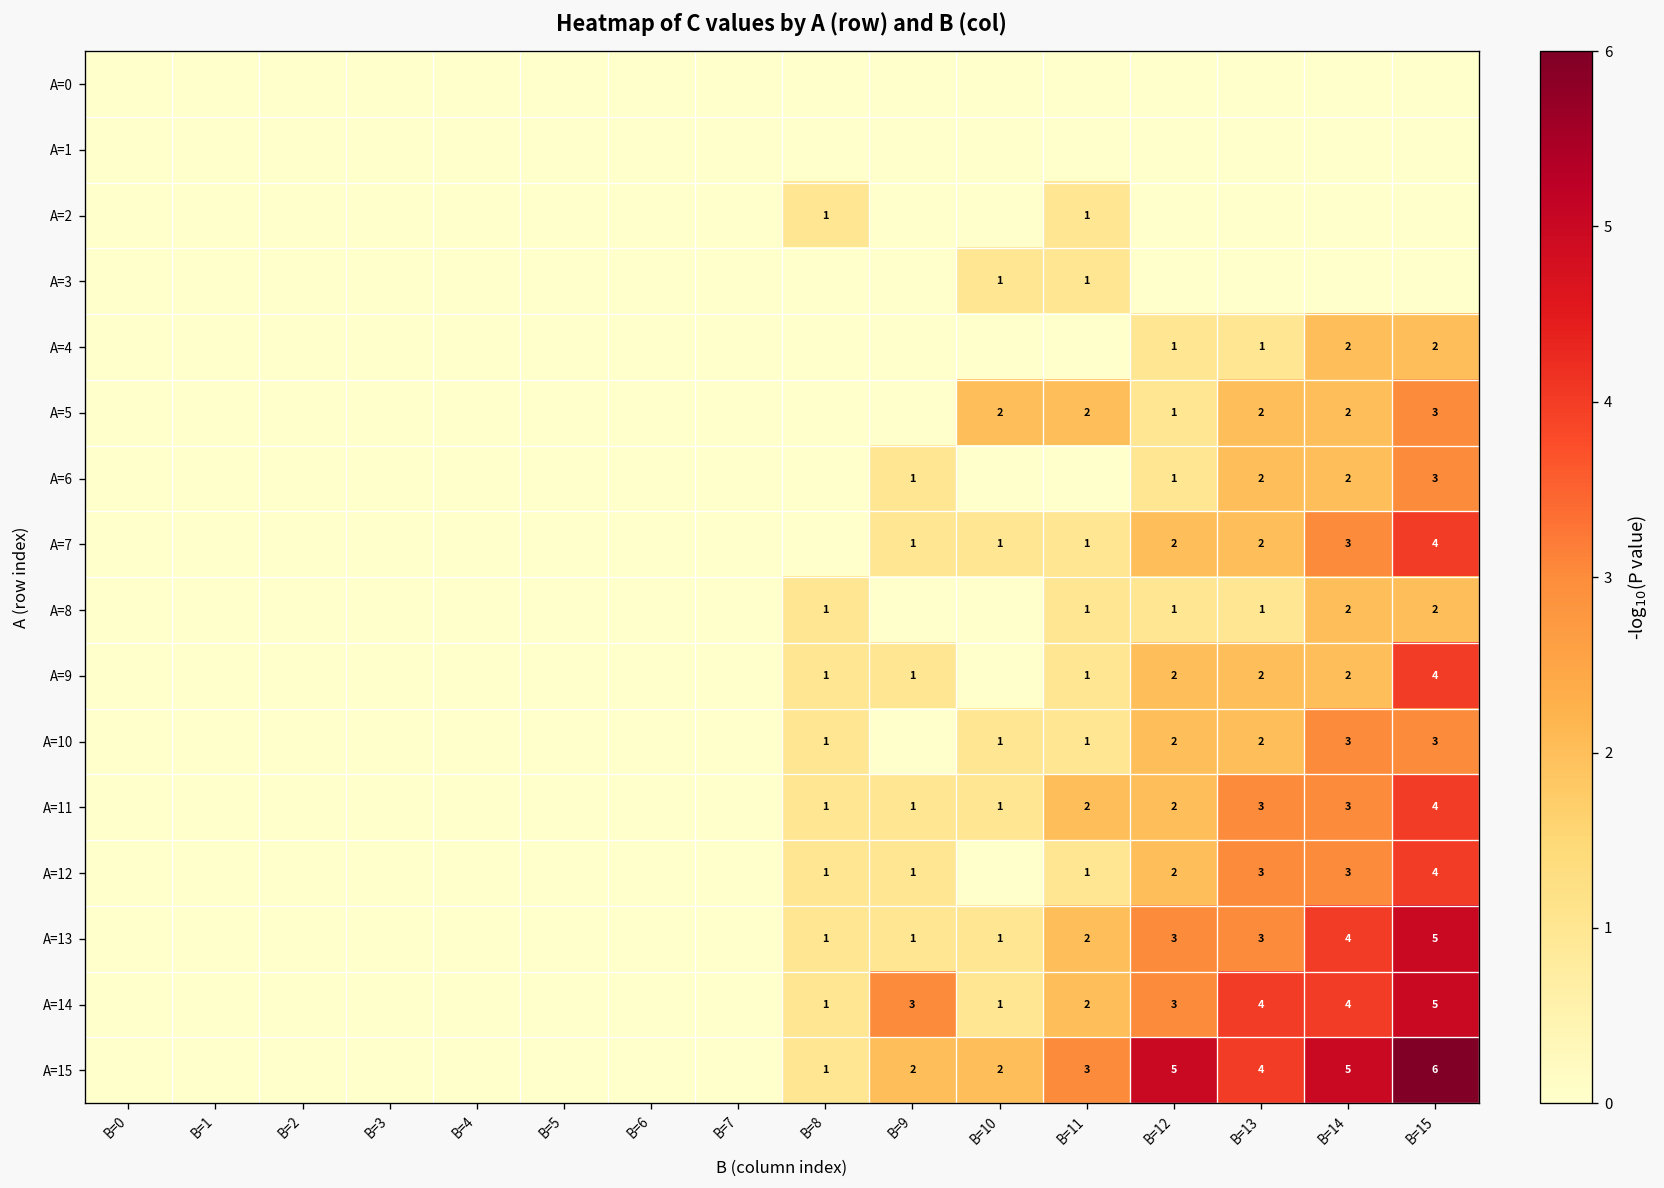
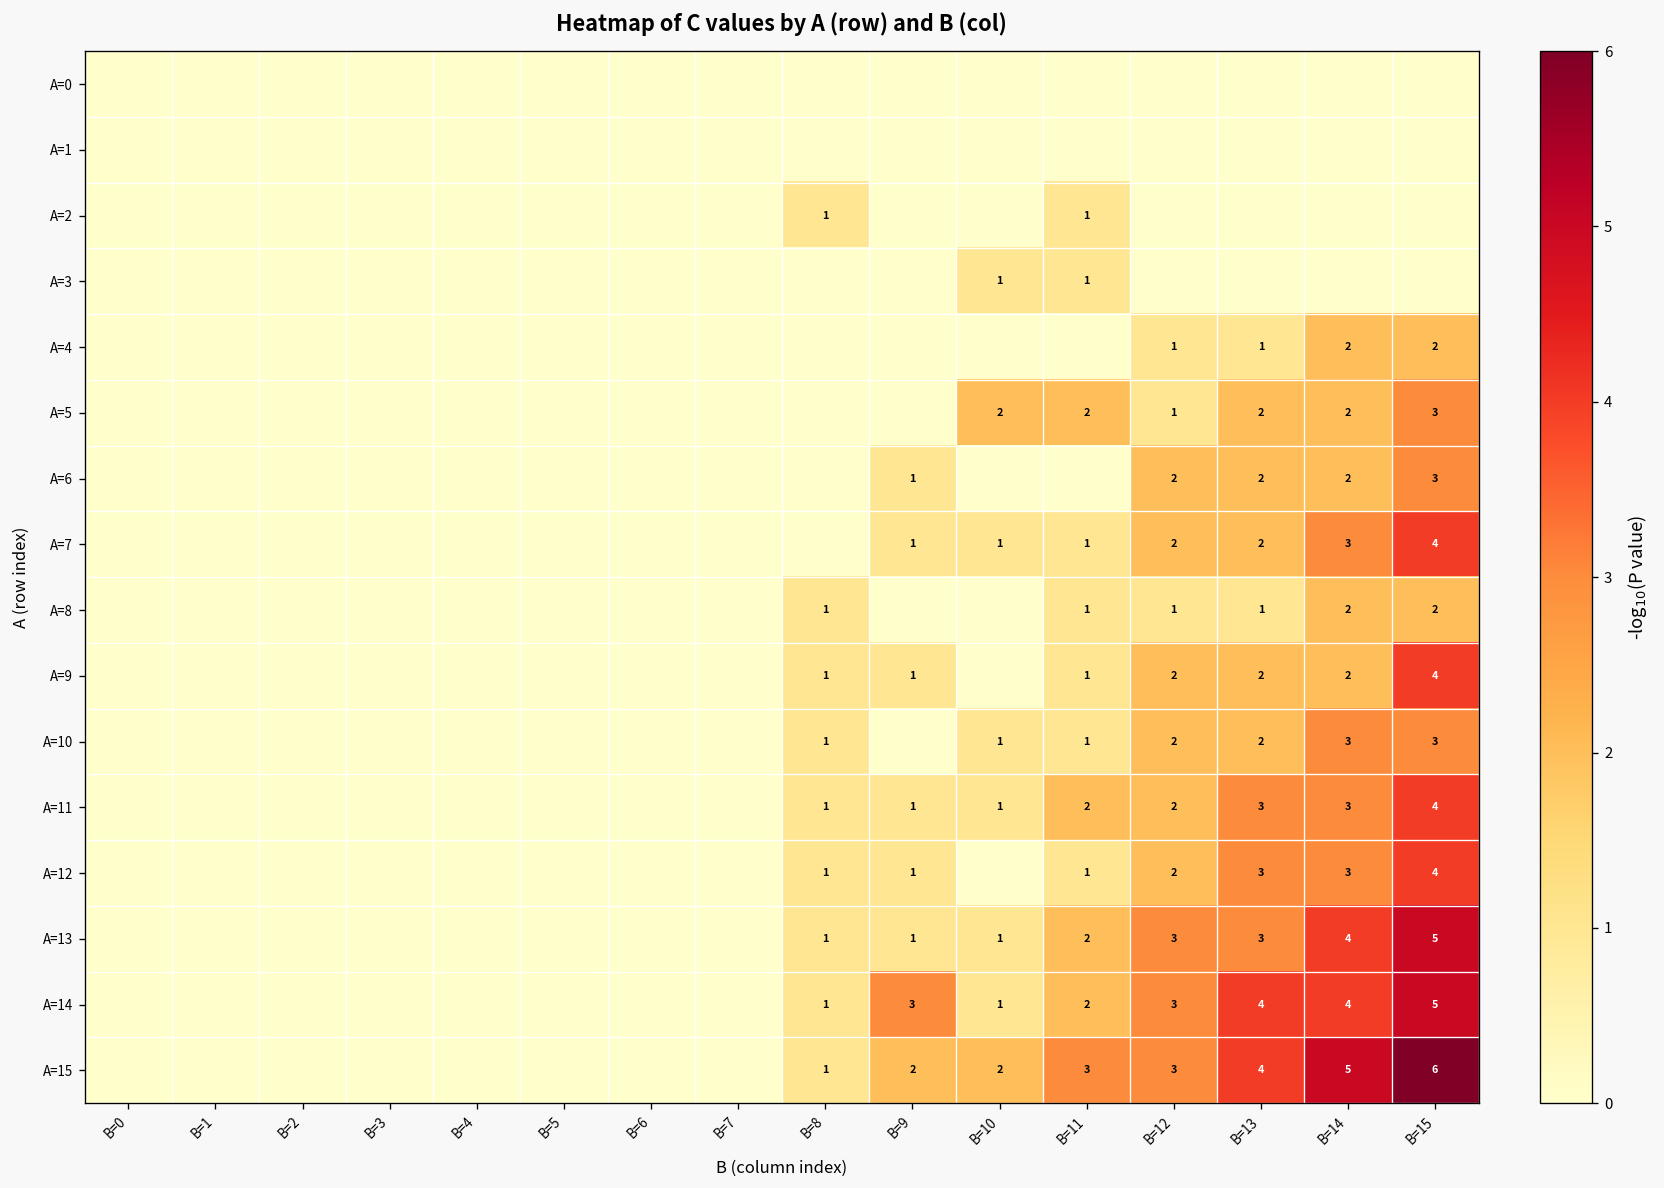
A=6, B=12: 1 -> 2
A=15, B=12: 5 -> 3
